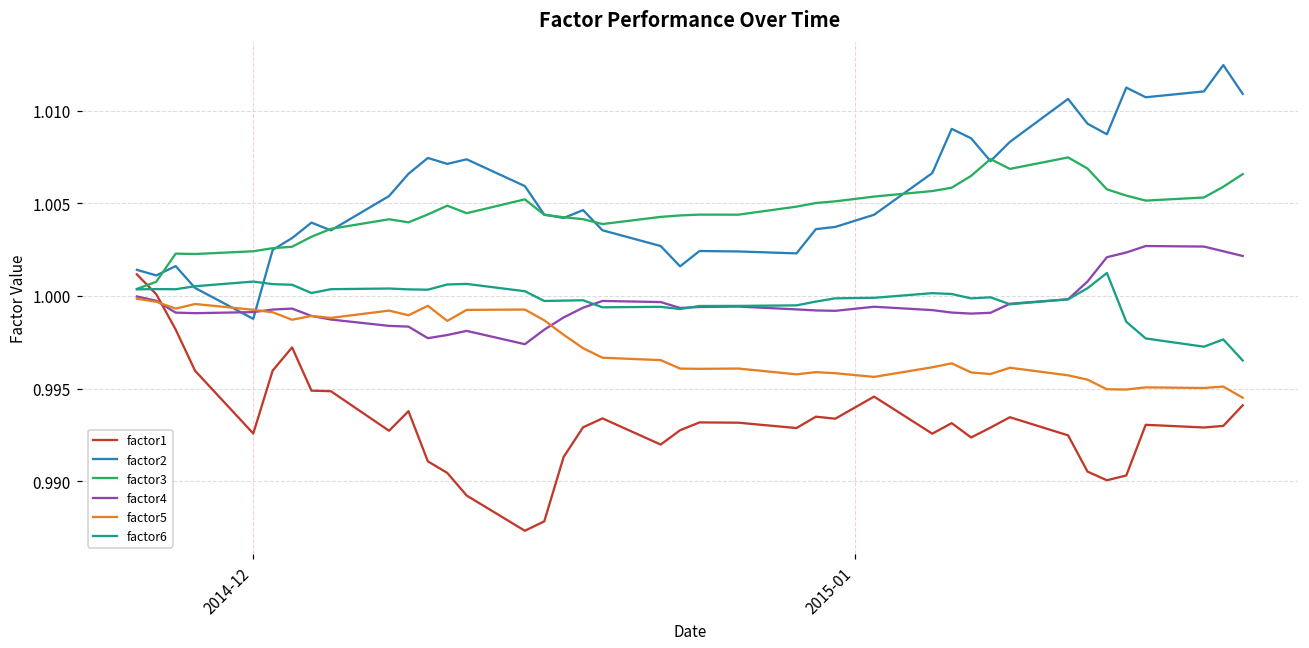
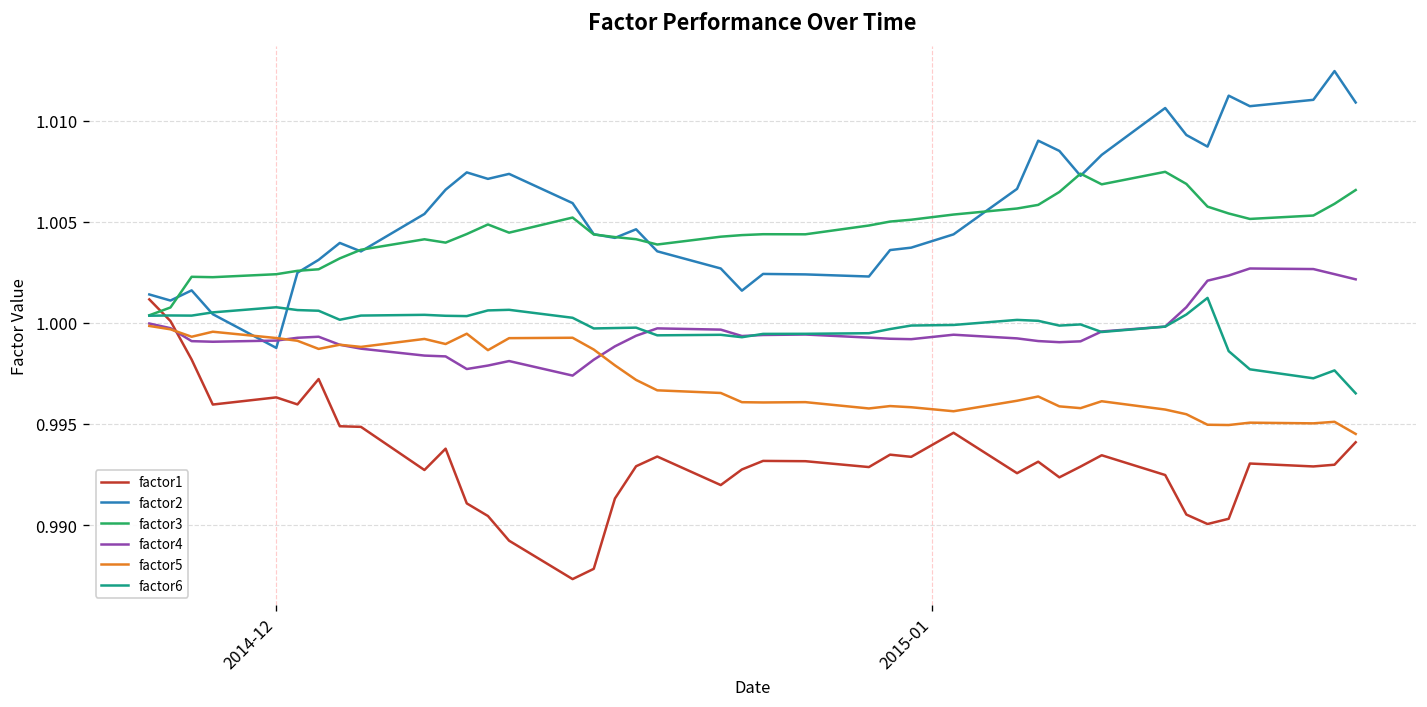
factor1, 2014-12: 0.9926 -> 0.9963
